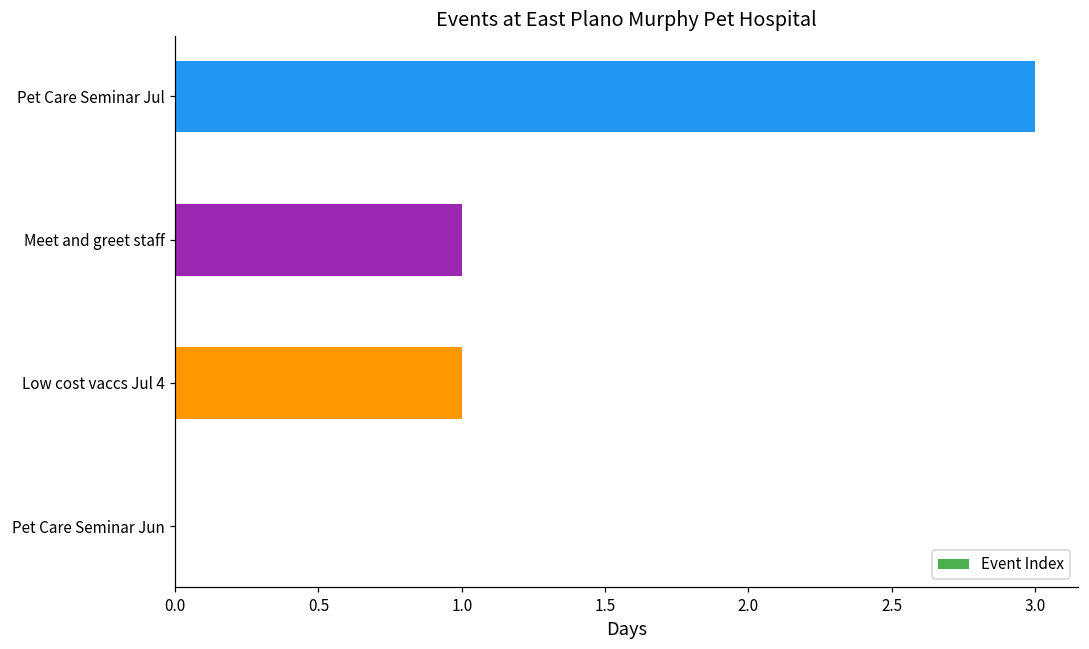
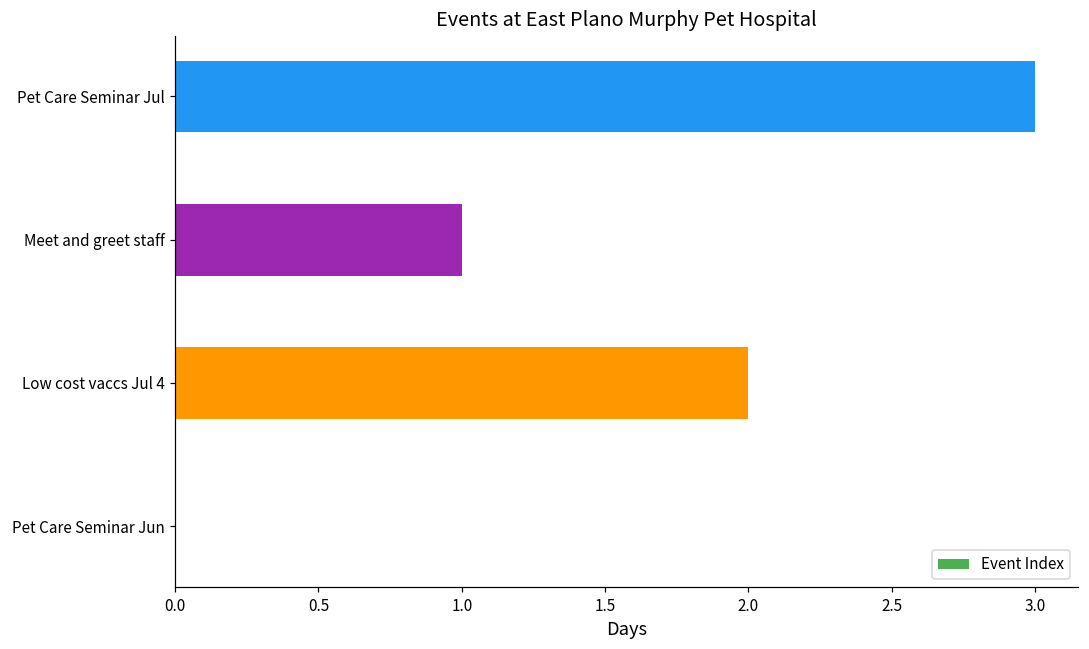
Low cost vaccs Jul 4: 1 -> 2
